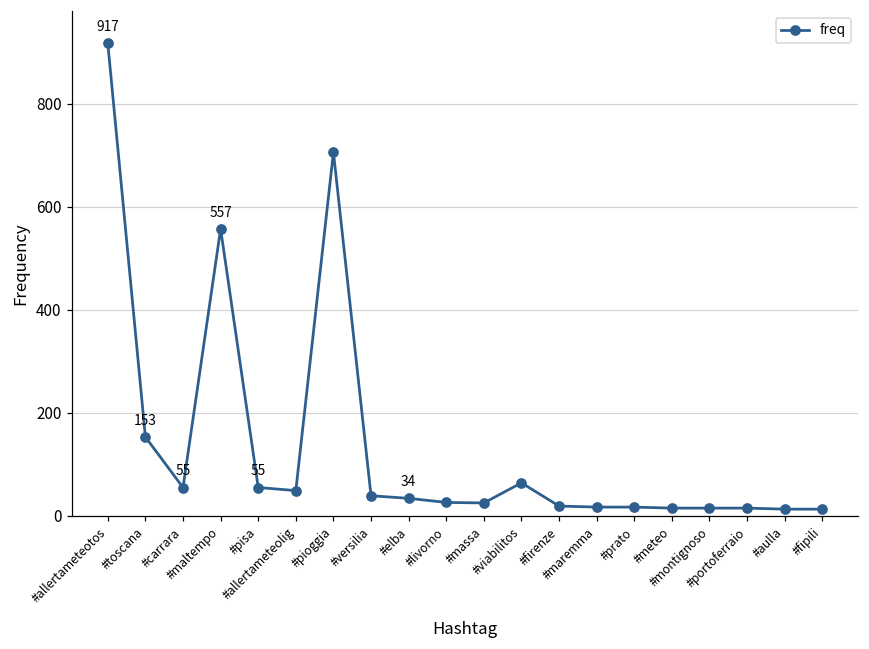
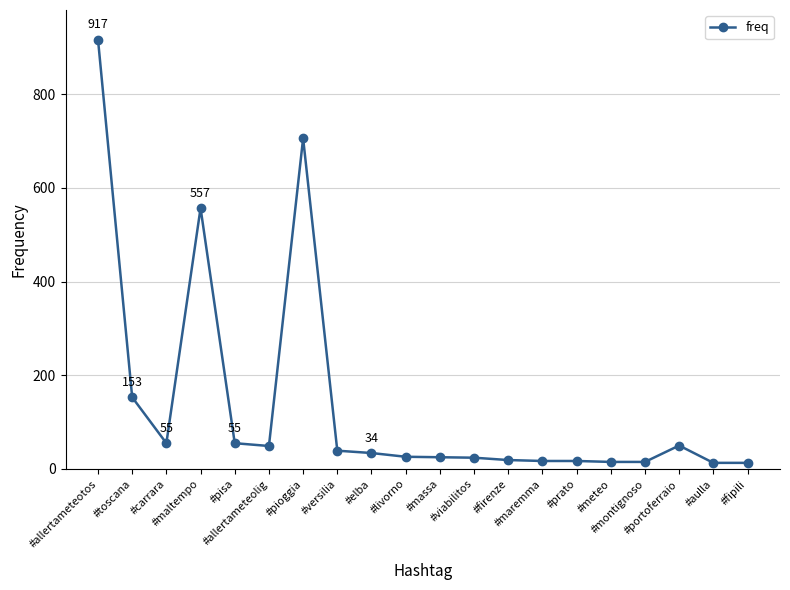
#viabilitos: 60 -> 20
#portoferraio: 20 -> 50
